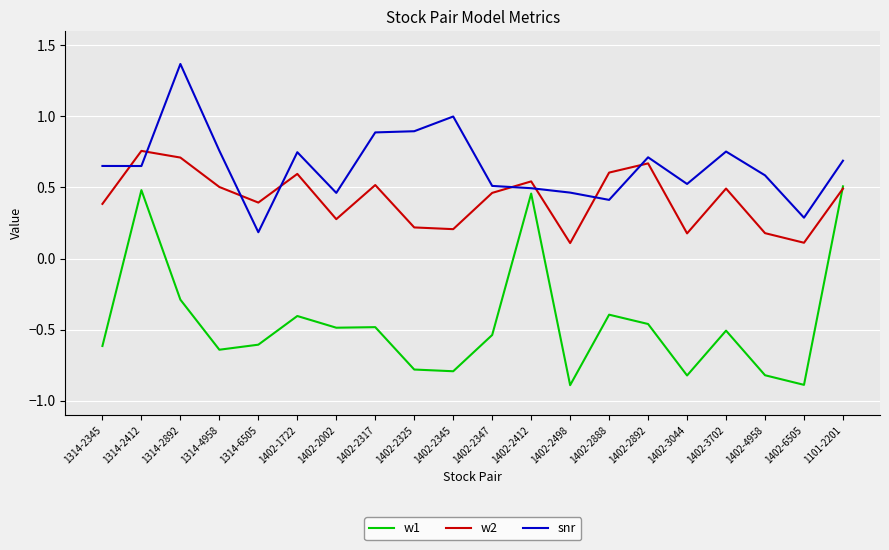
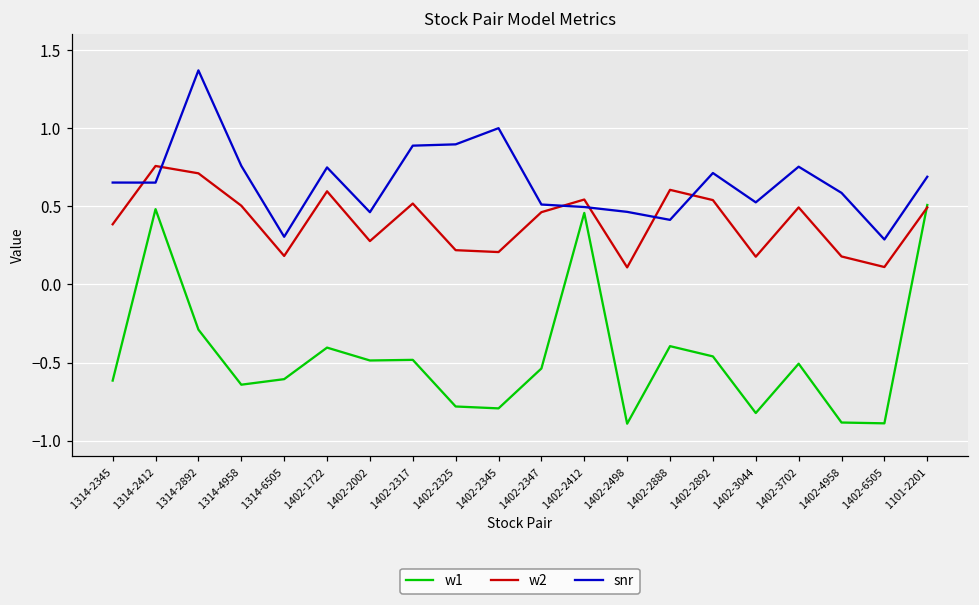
w2, 1314-6505: 0.39 -> 0.18
snr, 1314-6505: 0.19 -> 0.30
w2, 1402-2892: 0.67 -> 0.54
w1, 1402-4958: -0.82 -> -0.88
